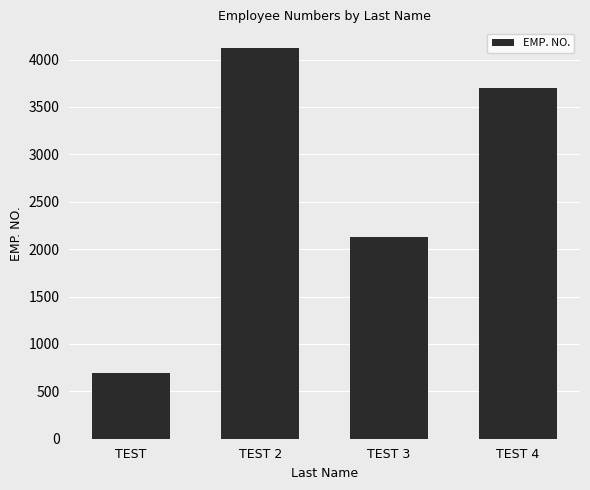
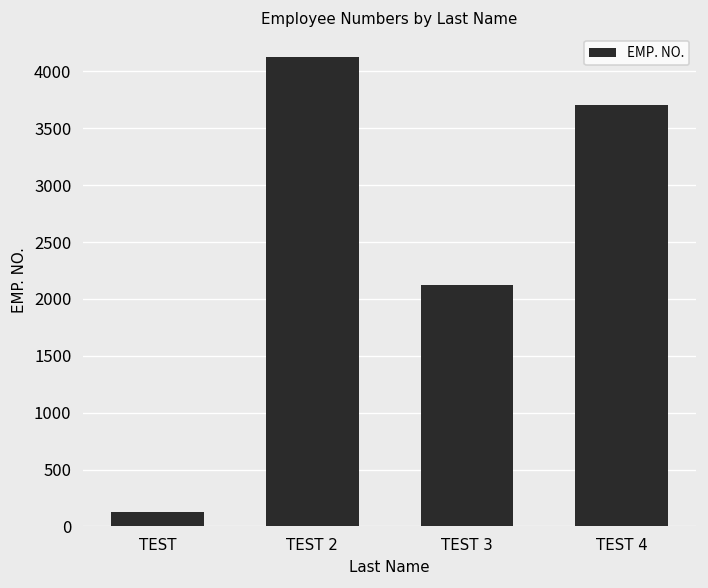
TEST: 700 -> 100
